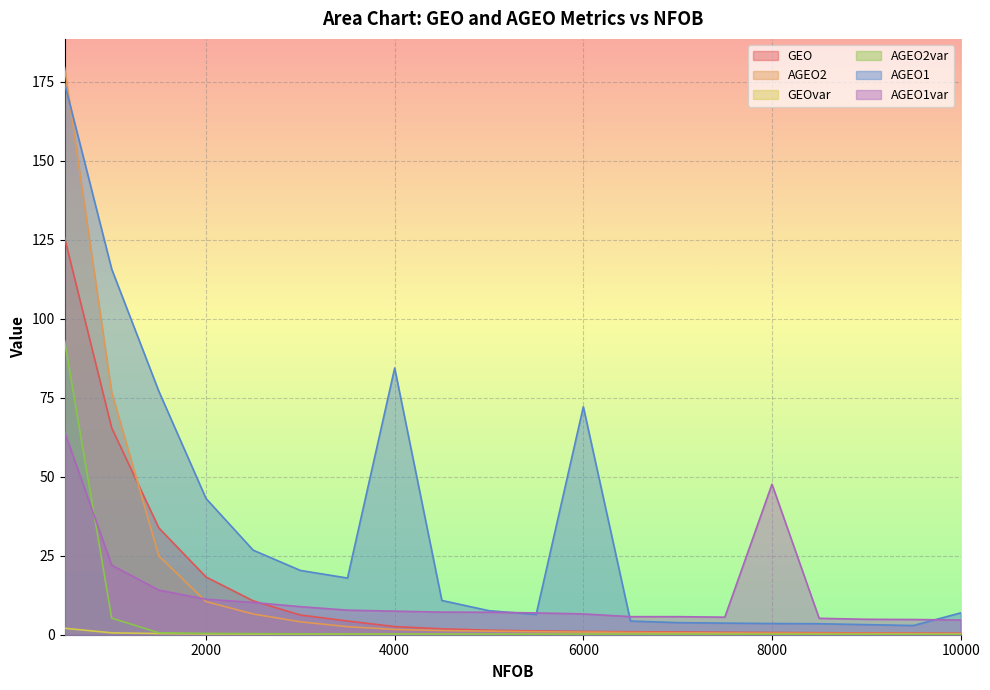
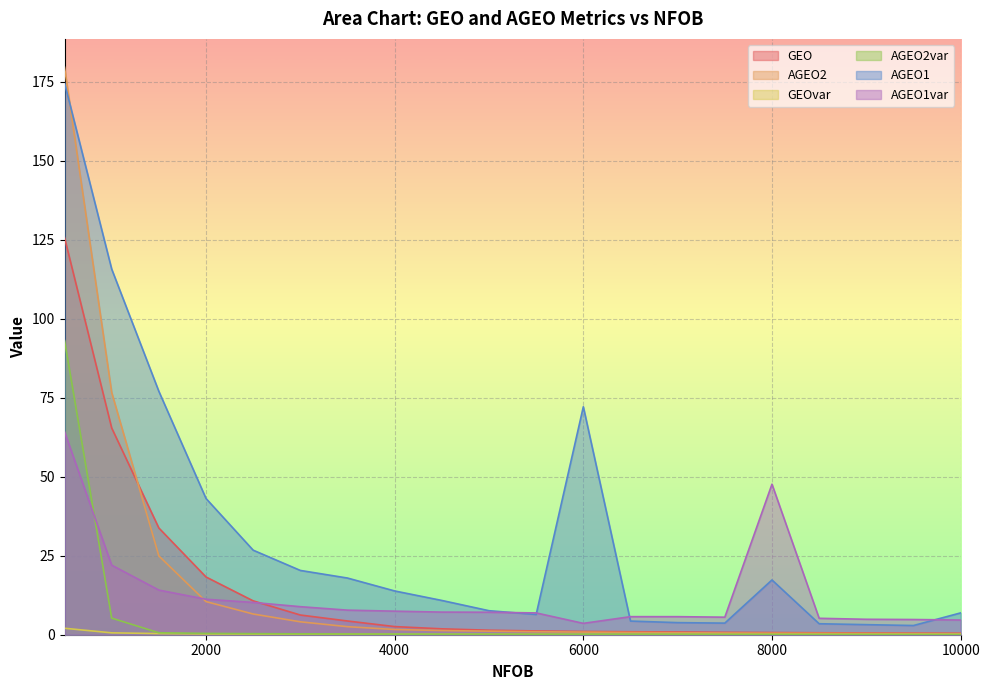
AGEO1, 4000: 84 -> 14
AGEO1var, 6000: 7 -> 4
AGEO1, 8000: 4 -> 17
